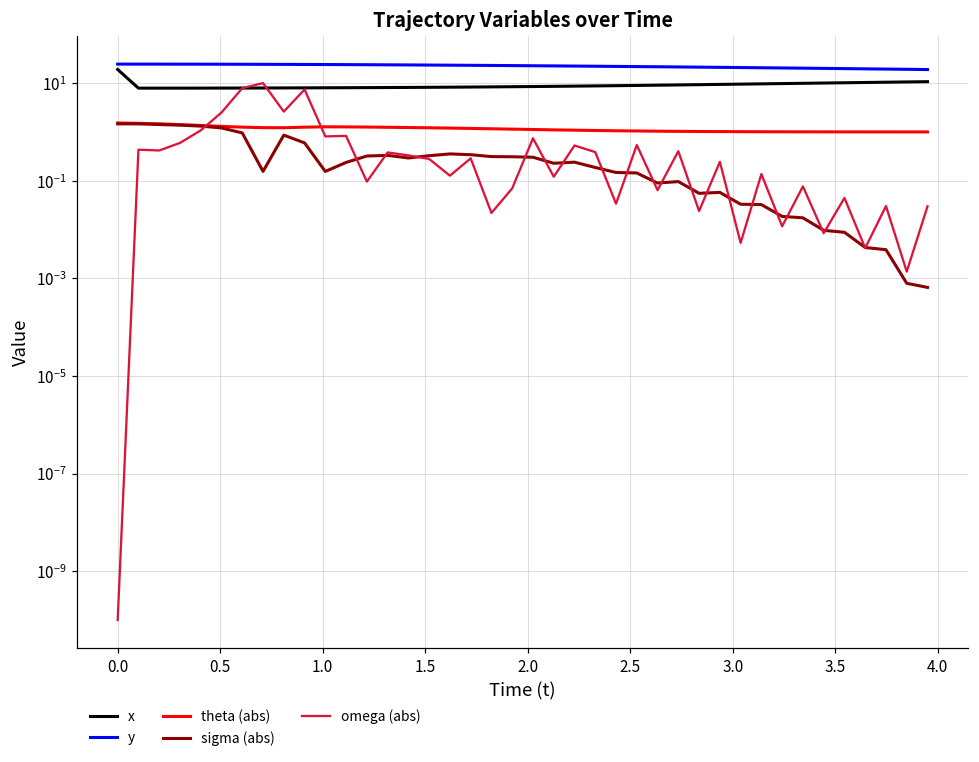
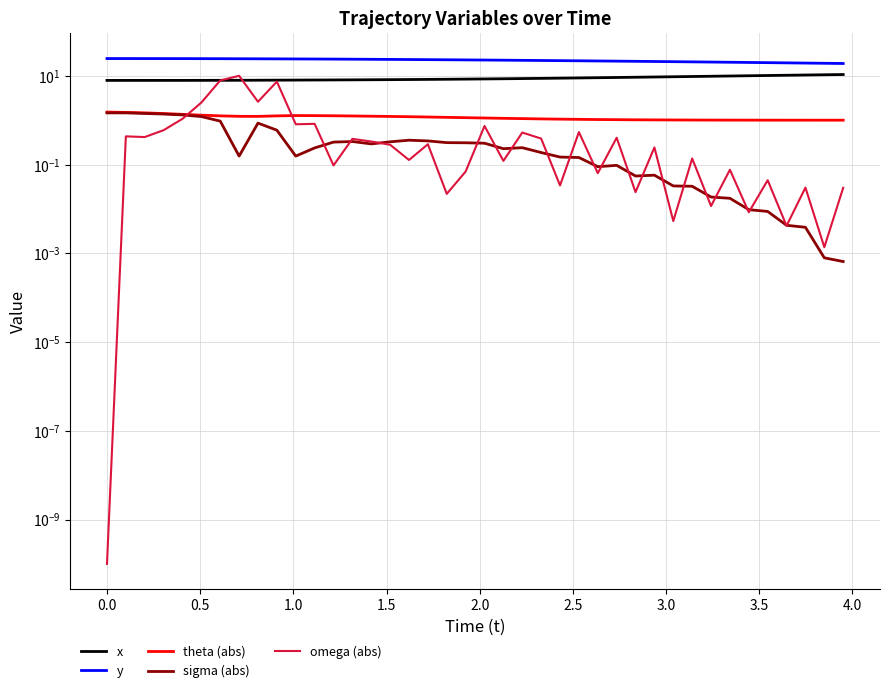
x, 0.0: 19 -> 8
